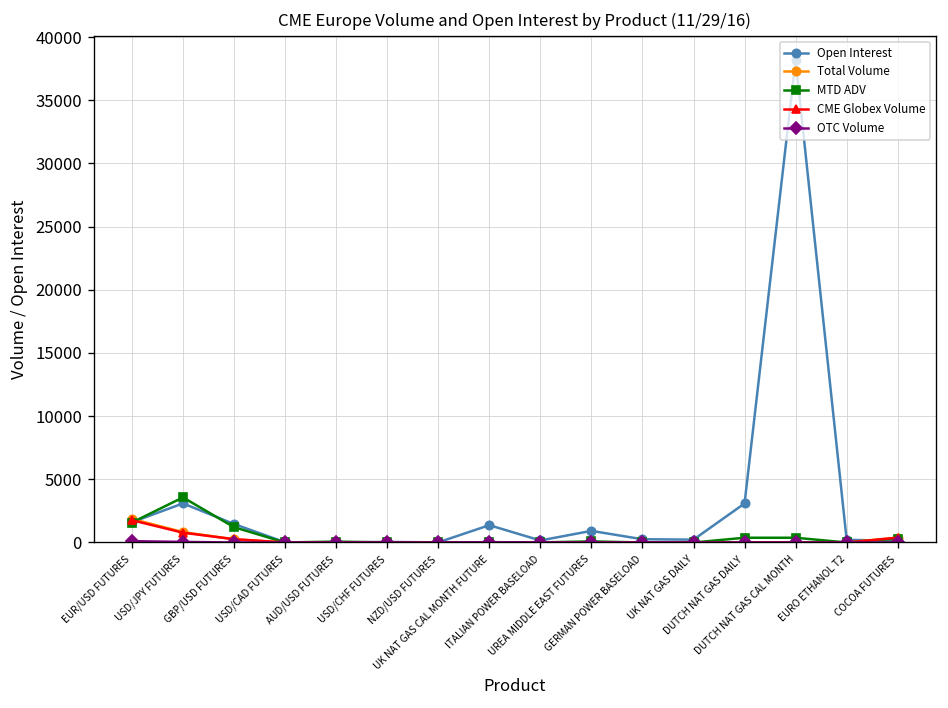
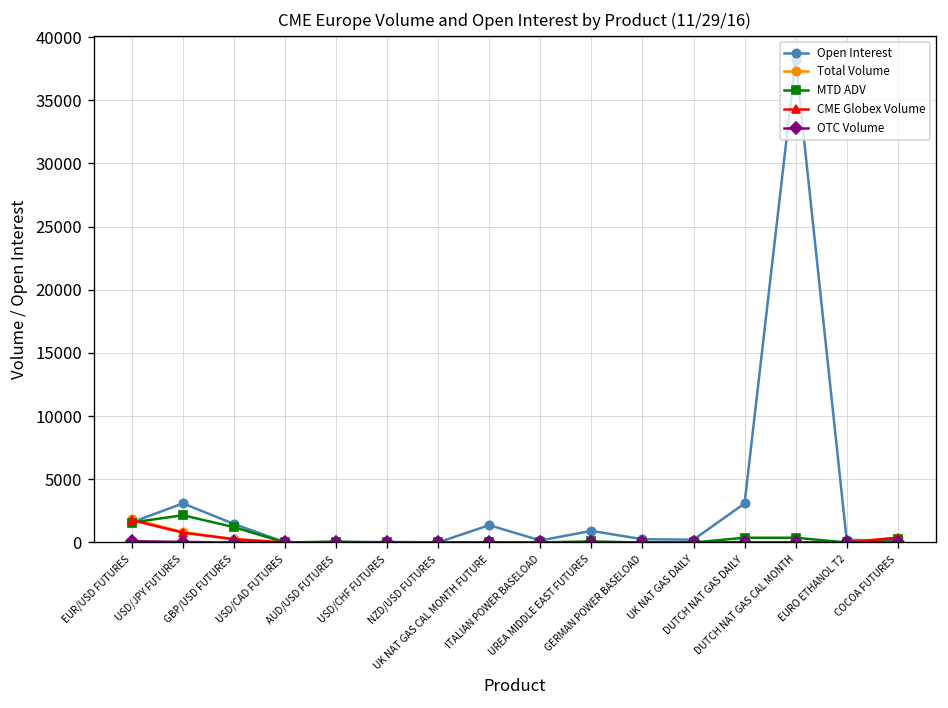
MTD ADV, USD/JPY FUTURES: 3600 -> 2200
